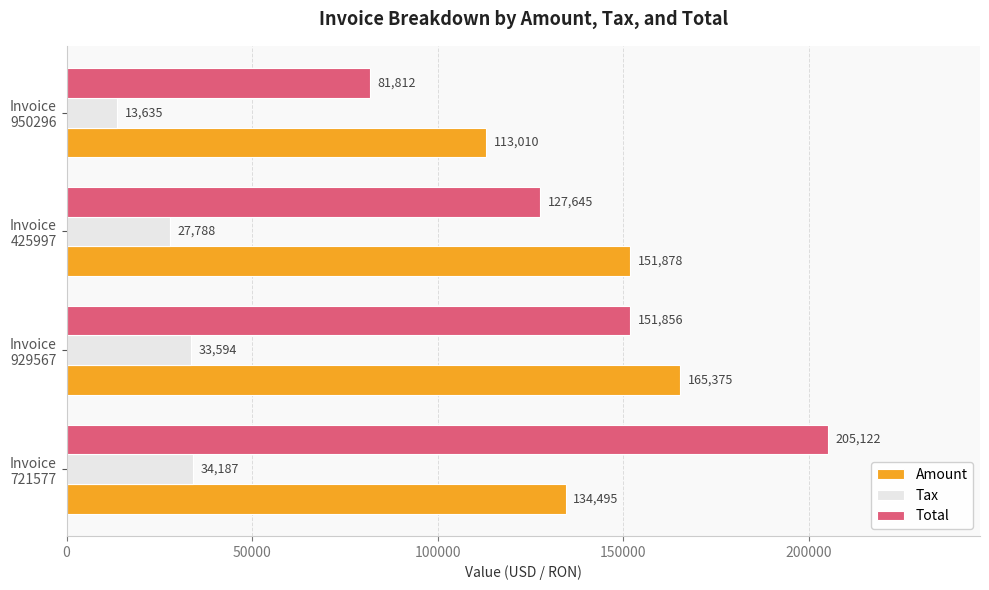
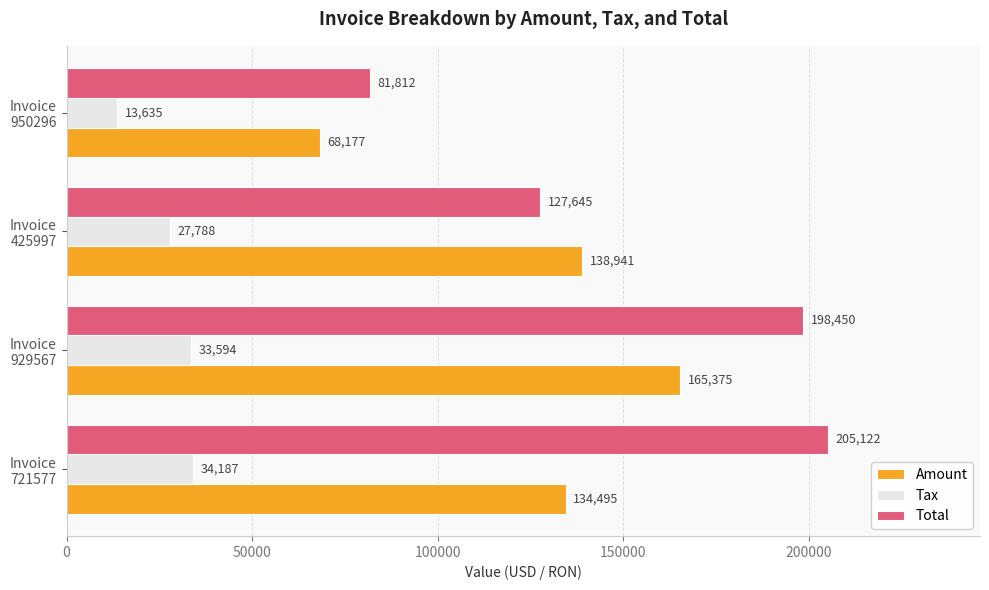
Amount, Invoice 950296: 113,010 -> 68,177
Amount, Invoice 425997: 151,878 -> 138,941
Total, Invoice 929567: 151,856 -> 198,450
